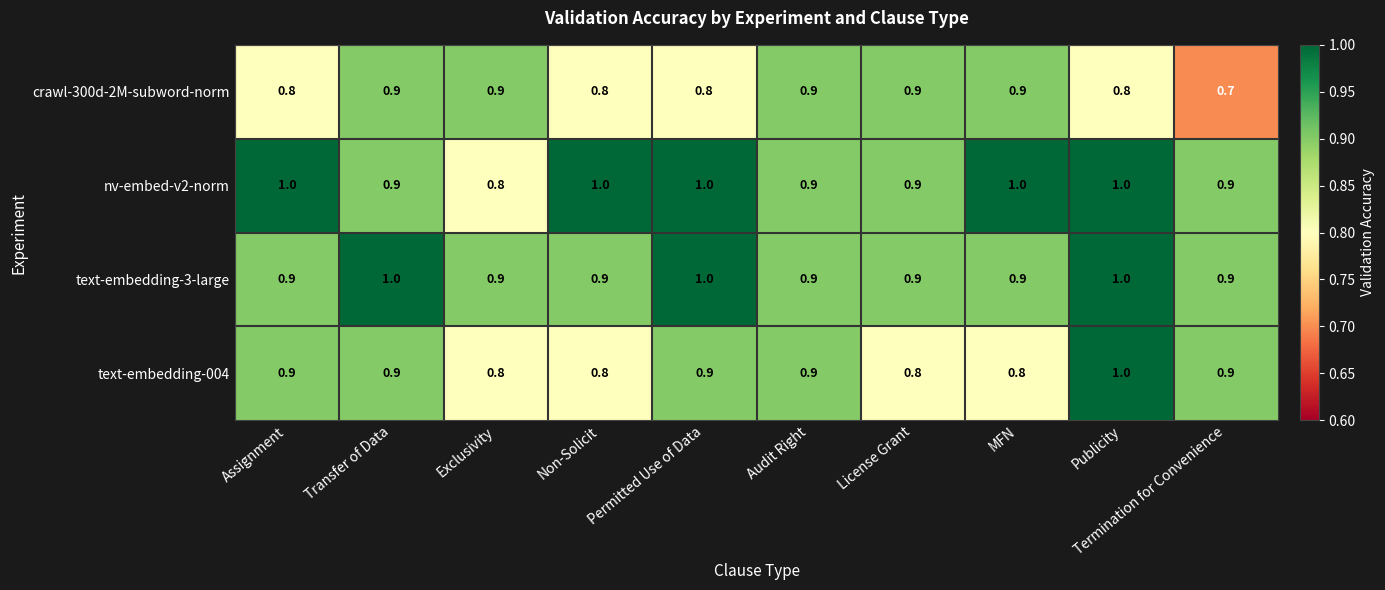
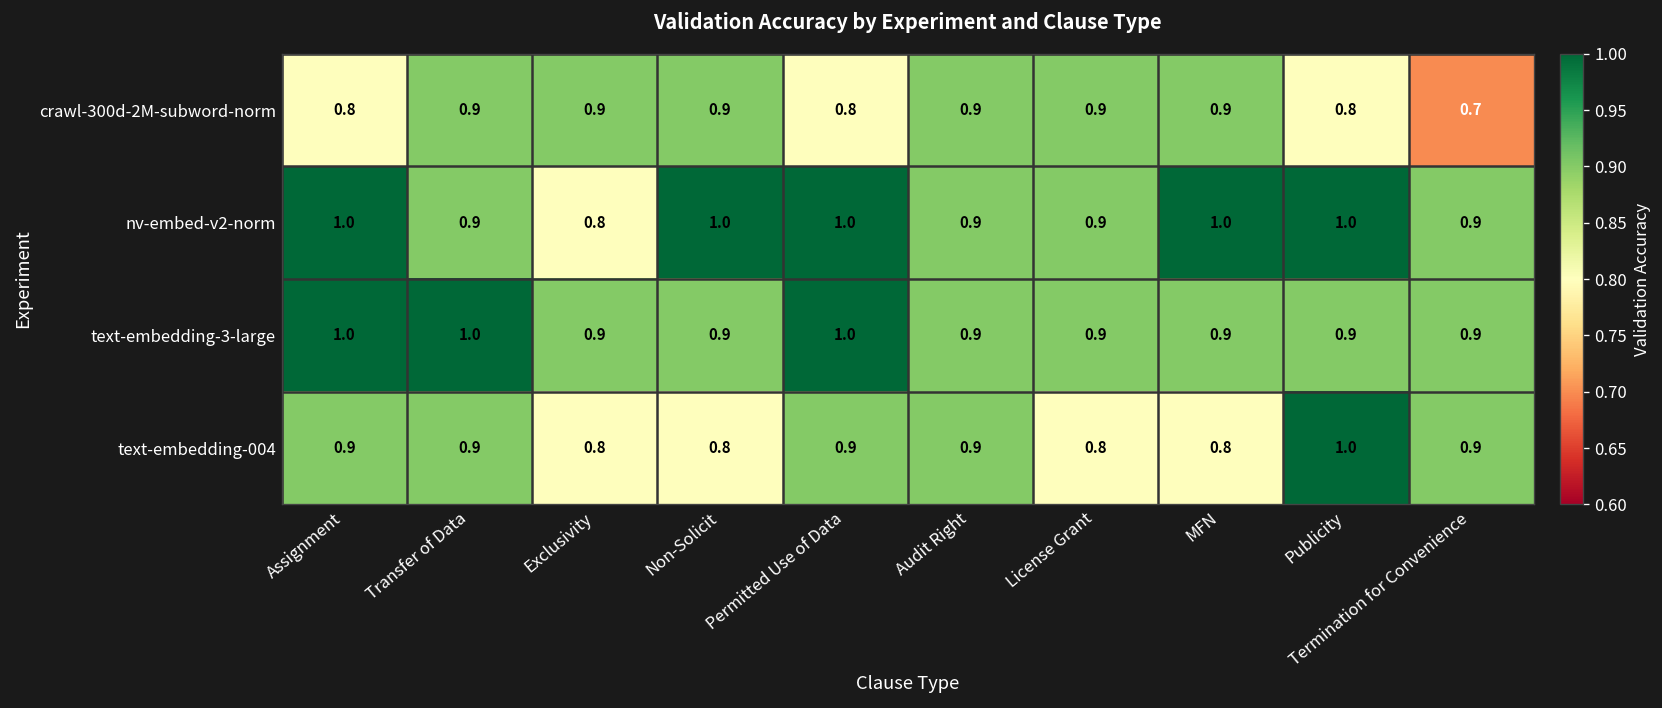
crawl-300d-2M-subword-norm, Non-Solicit: 0.8 -> 0.9
text-embedding-3-large, Assignment: 0.9 -> 1.0
text-embedding-3-large, Publicity: 1.0 -> 0.9
